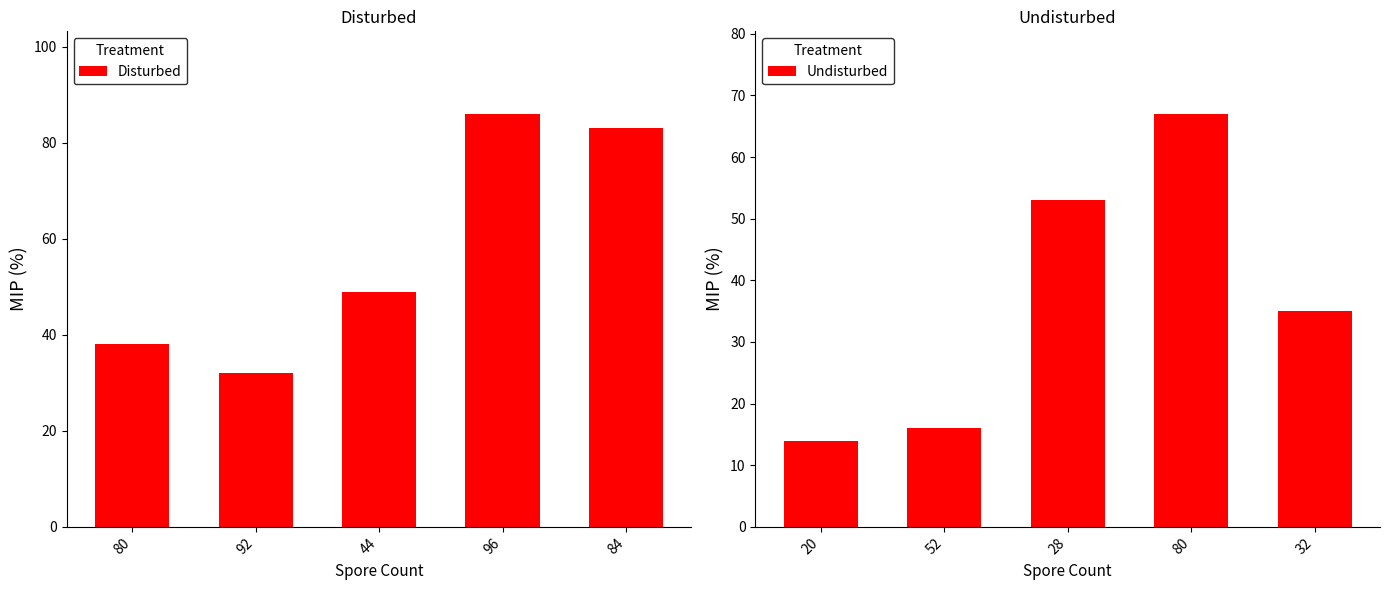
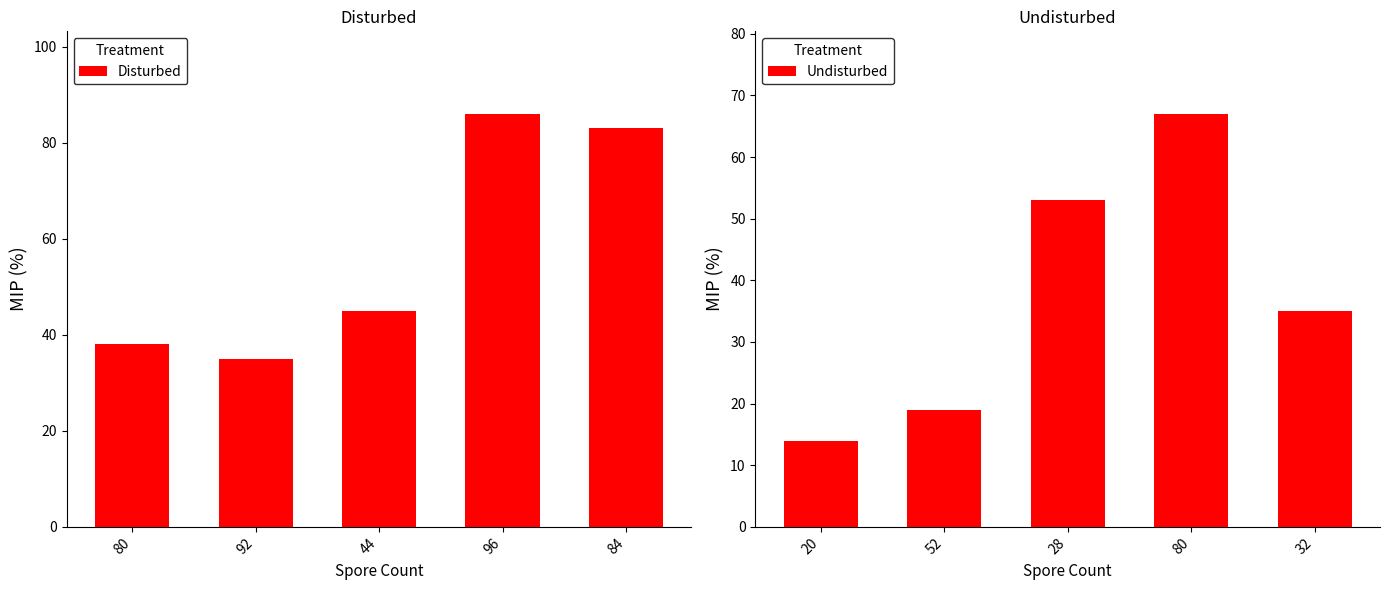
Disturbed, 92: 32 -> 35
Disturbed, 44: 49 -> 45
Undisturbed, 52: 16 -> 19
